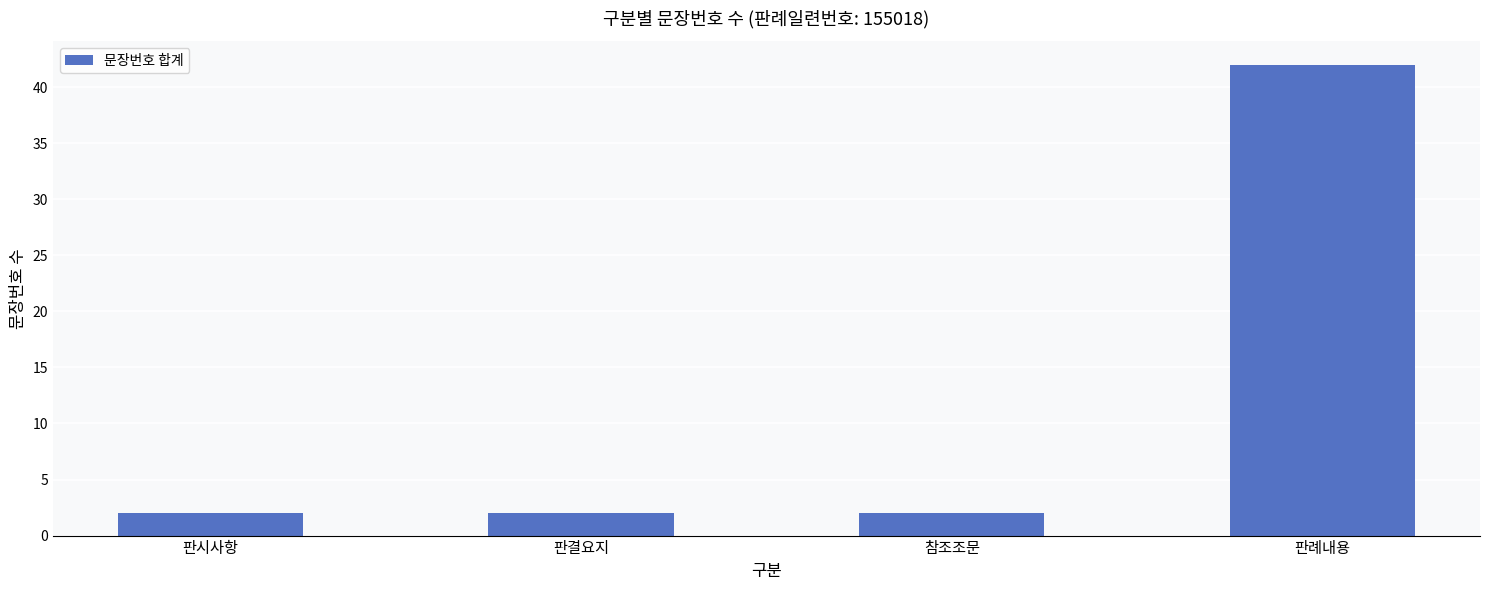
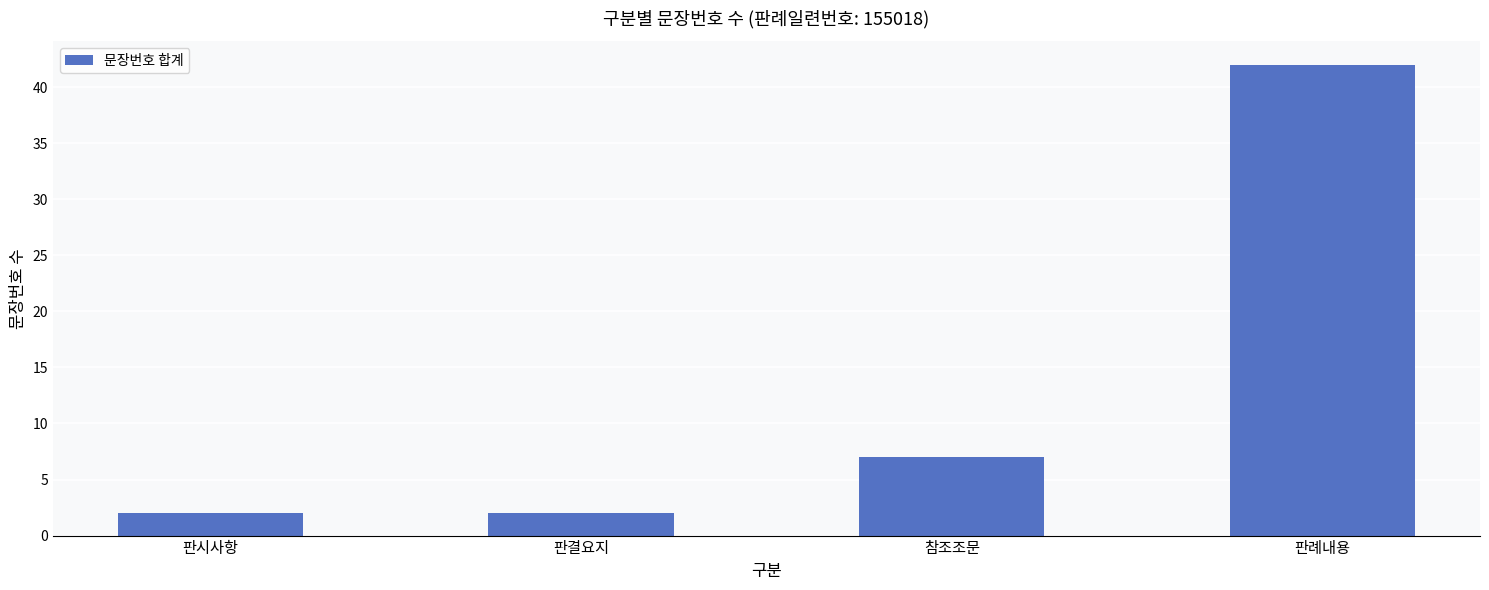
참조조문: 2 -> 7
